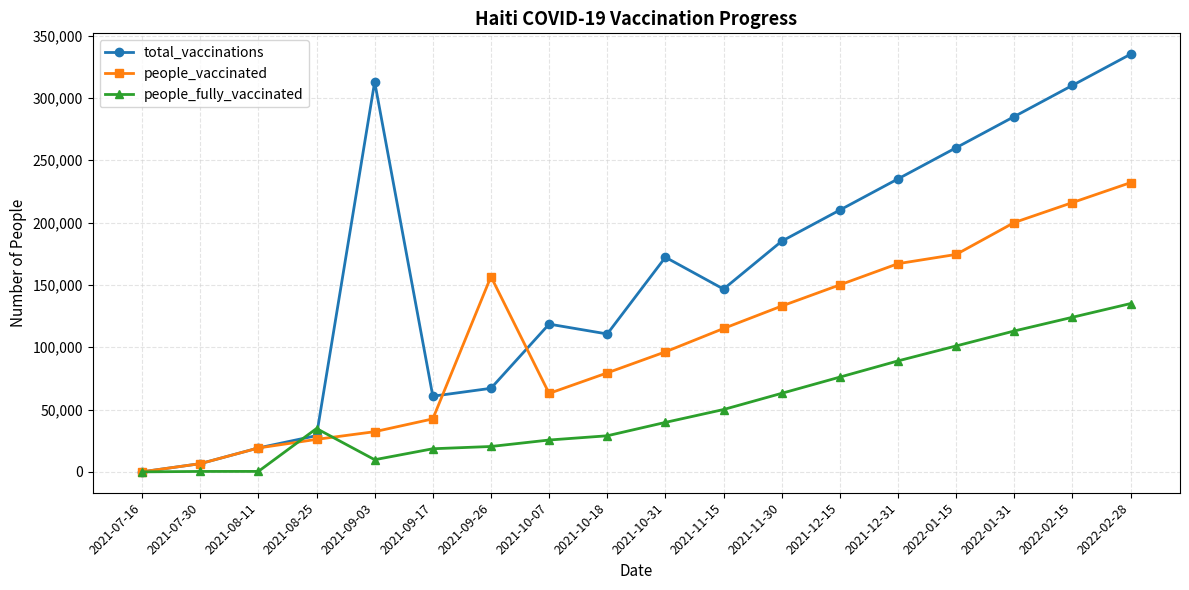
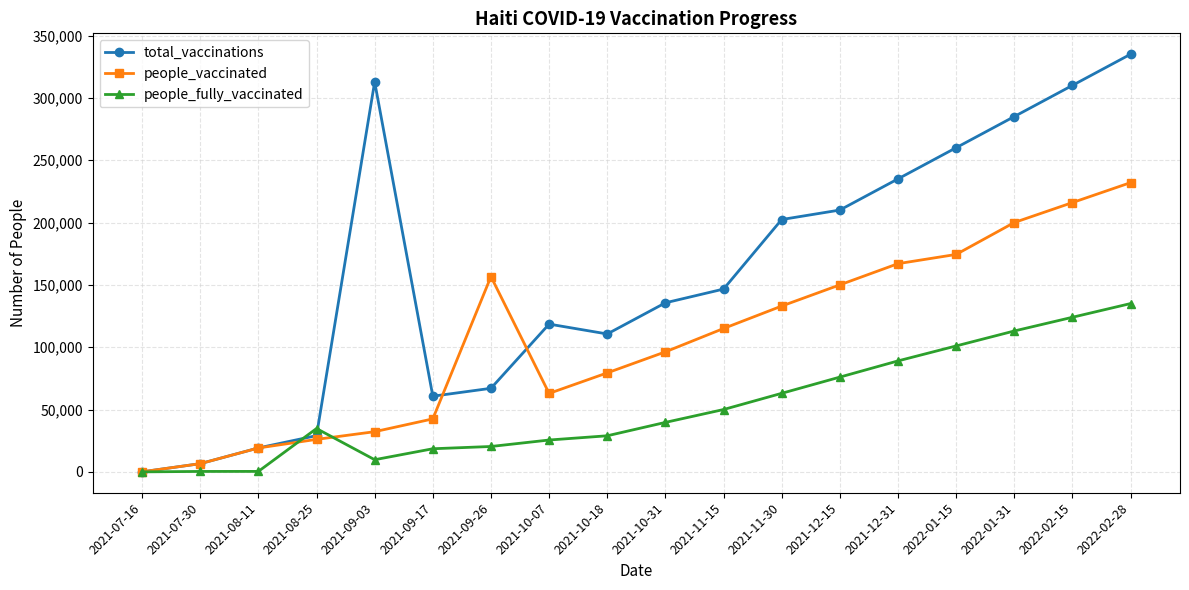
total_vaccinations, 2021-10-31: 172,000 -> 136,000
total_vaccinations, 2021-11-30: 185,000 -> 202,000
